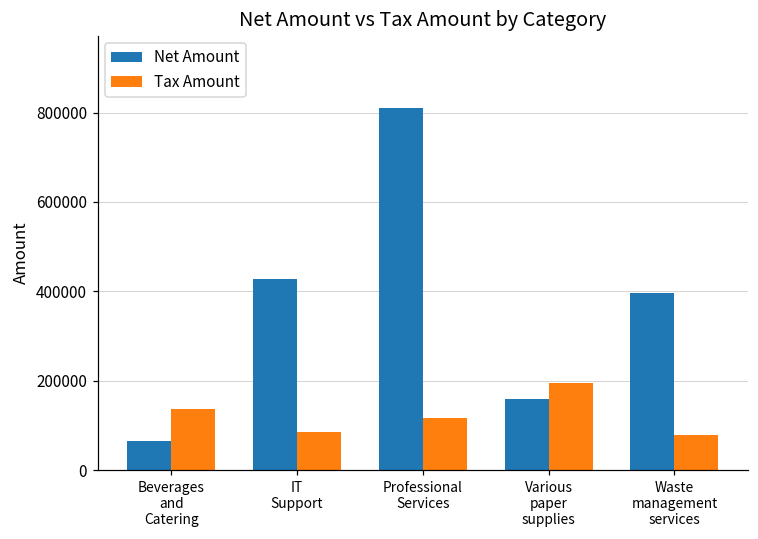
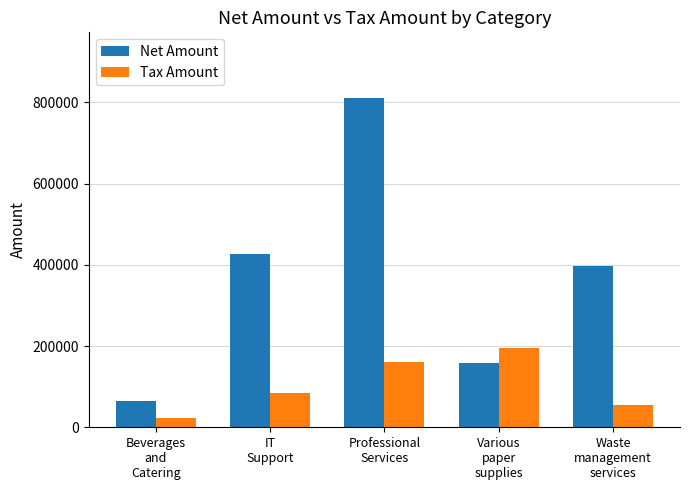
Tax Amount, Beverages and Catering: 140000 -> 20000
Tax Amount, Professional Services: 120000 -> 160000
Tax Amount, Waste management services: 80000 -> 50000
